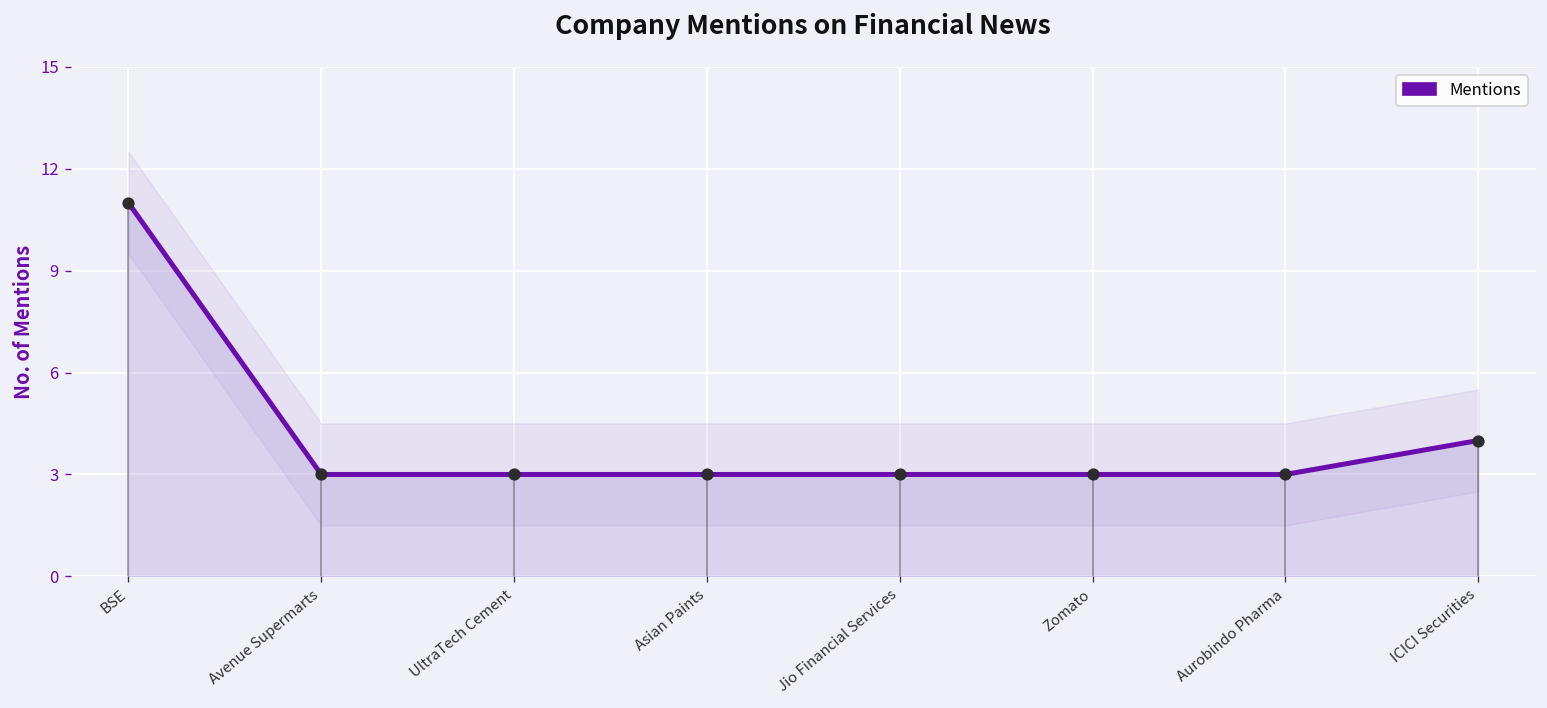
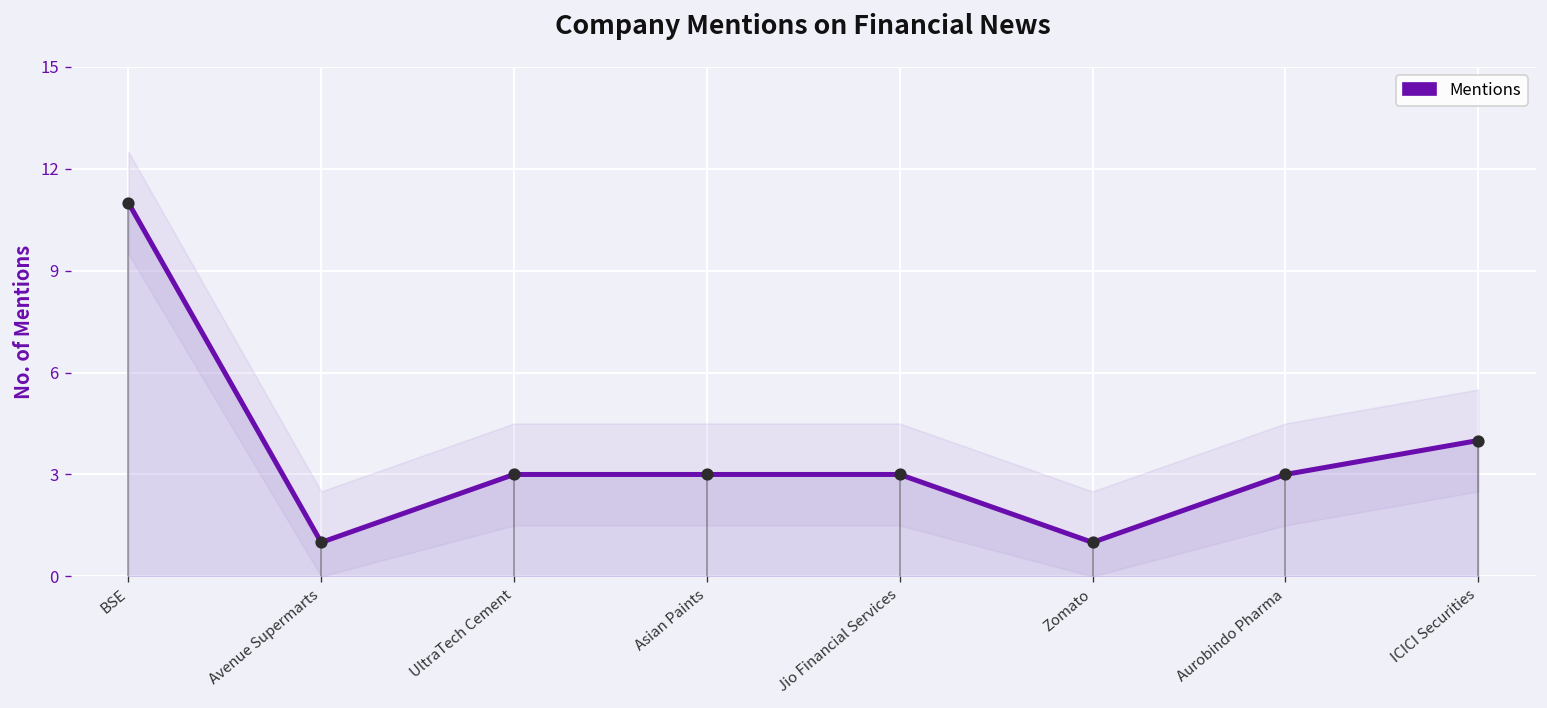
Mentions, Avenue Supermarts: 3 -> 1
Mentions, Zomato: 3 -> 1
